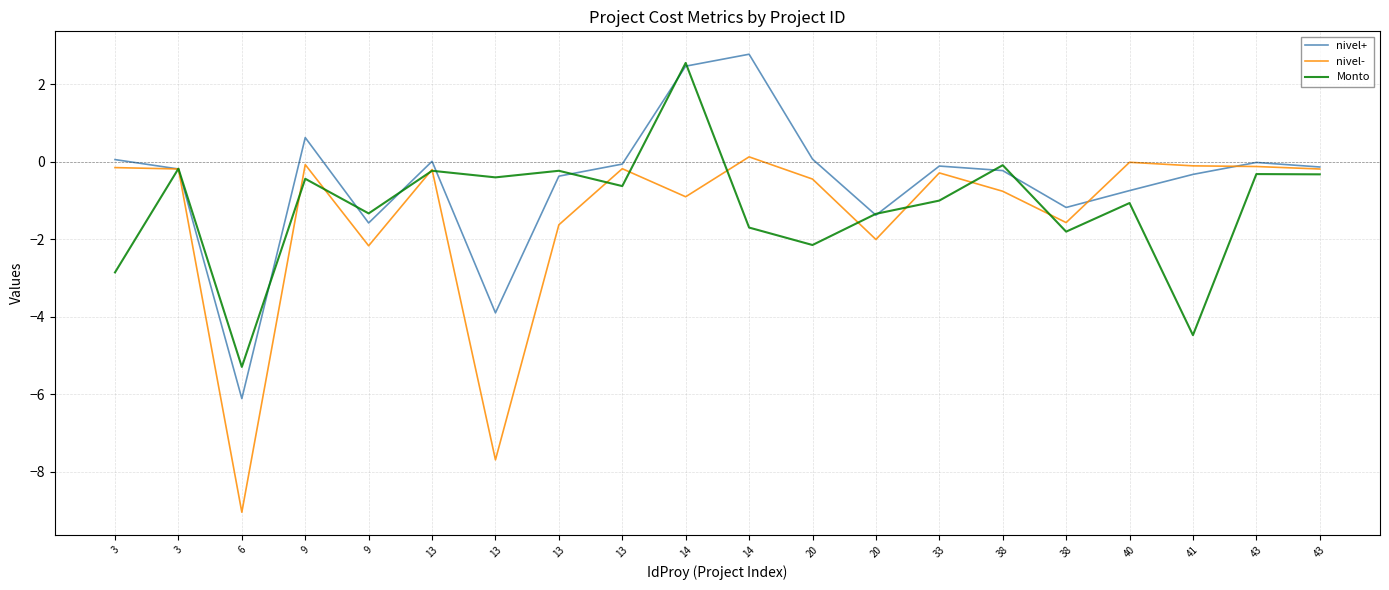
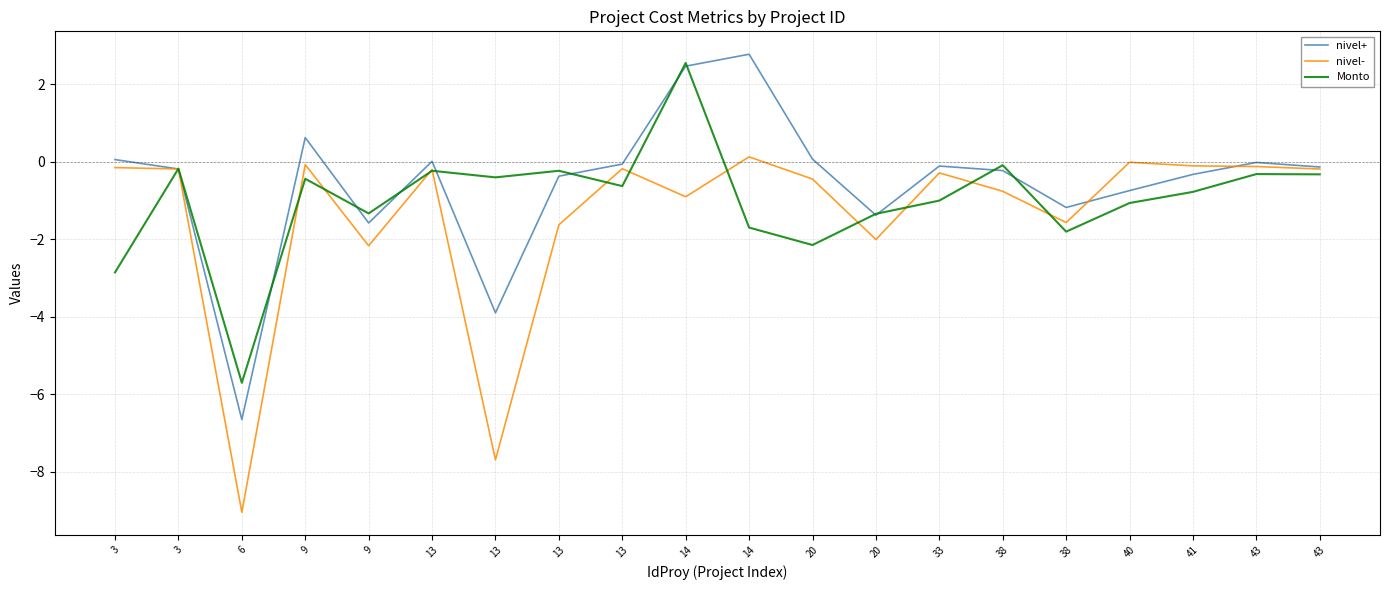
nivel+, 6: -6.1 -> -6.6
Monto, 6: -5.3 -> -5.7
Monto, 41: -4.5 -> -0.8
